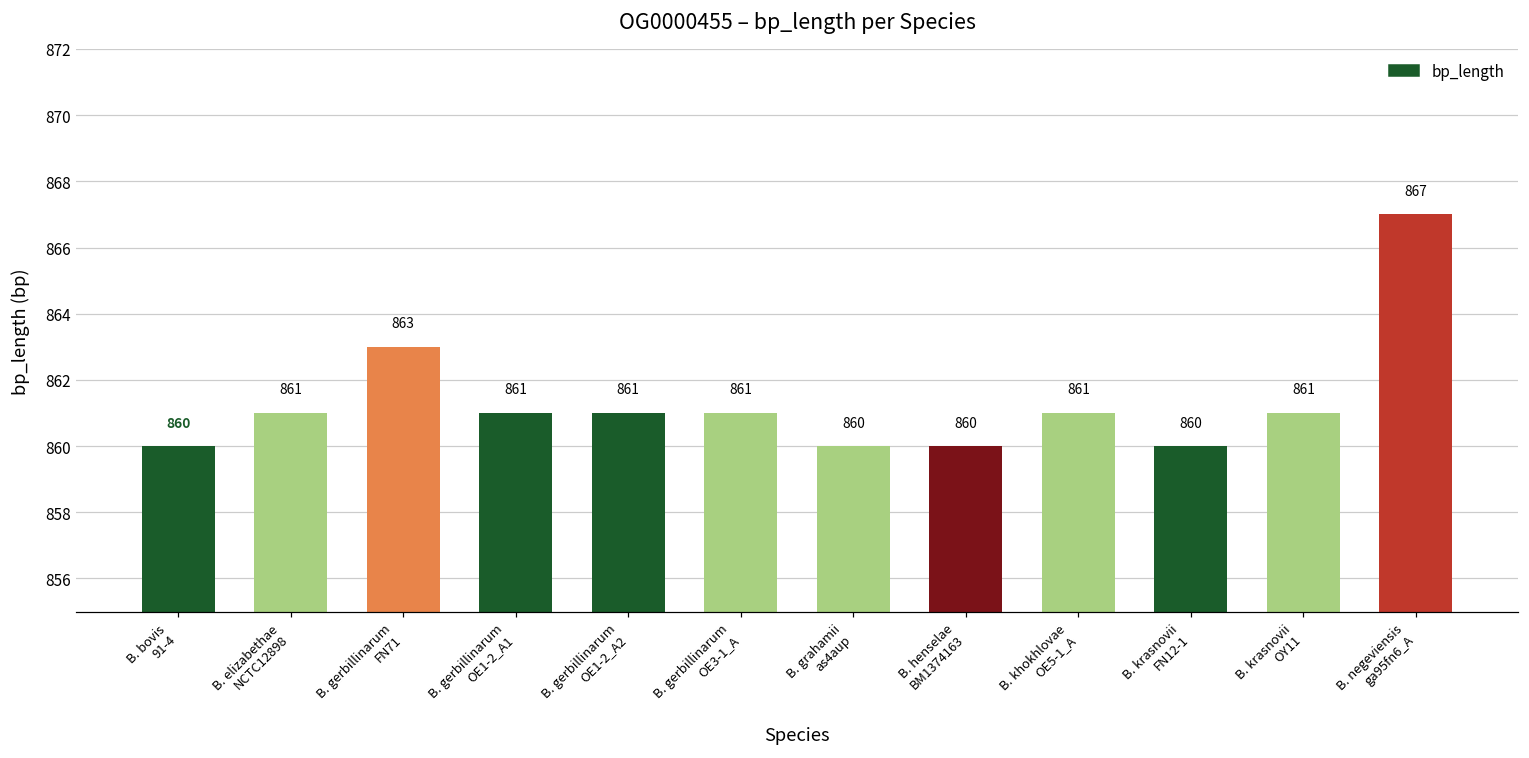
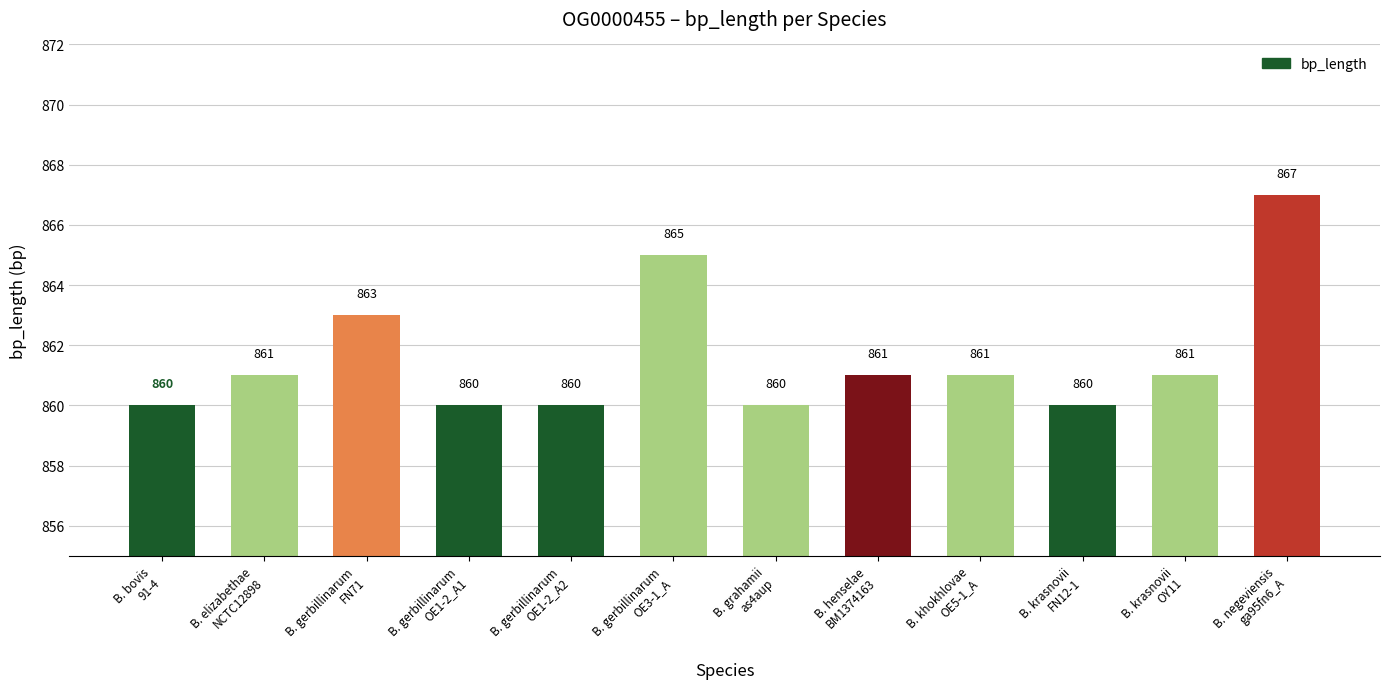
B. gerbillinarum OE1-2_A1: 861 -> 860
B. gerbillinarum OE1-2_A2: 861 -> 860
B. gerbillinarum OE3-1_A: 861 -> 865
B. henselae BM1374163: 860 -> 861
